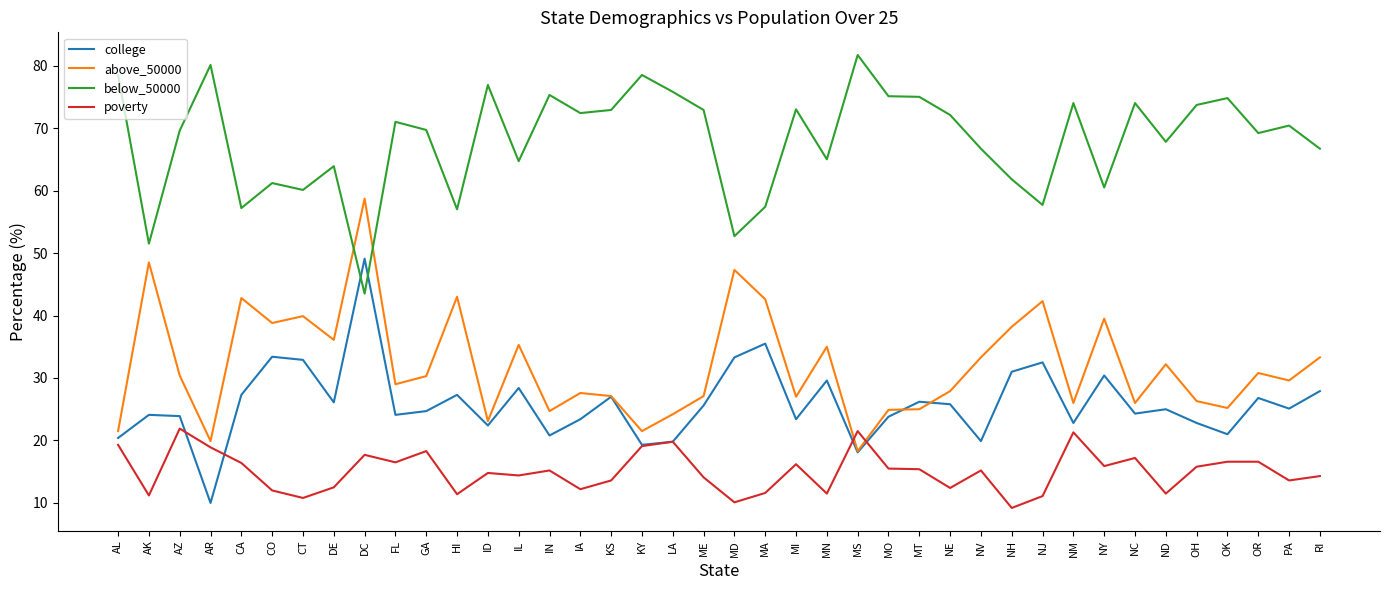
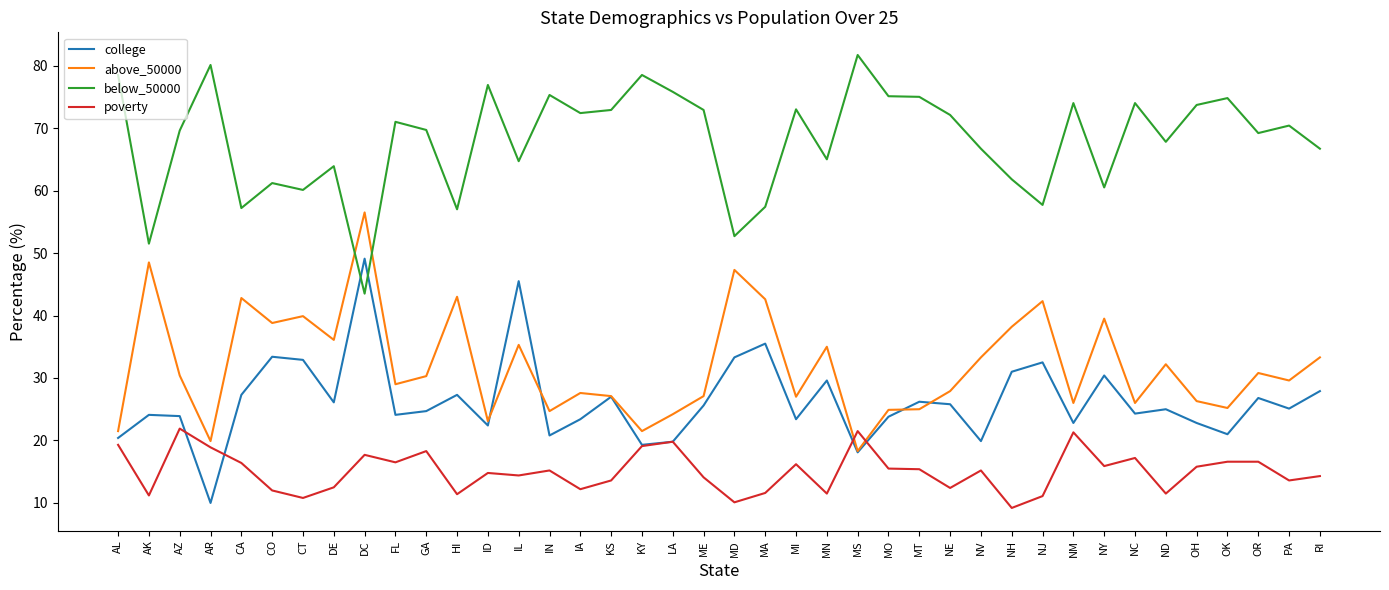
above_50000, DC: 59 -> 57
college, IL: 28 -> 46
